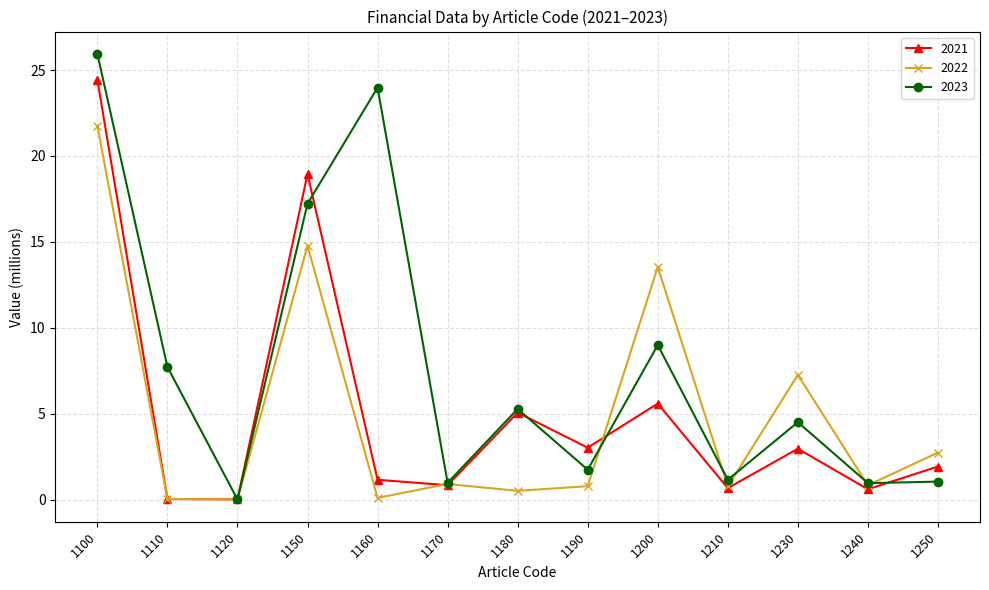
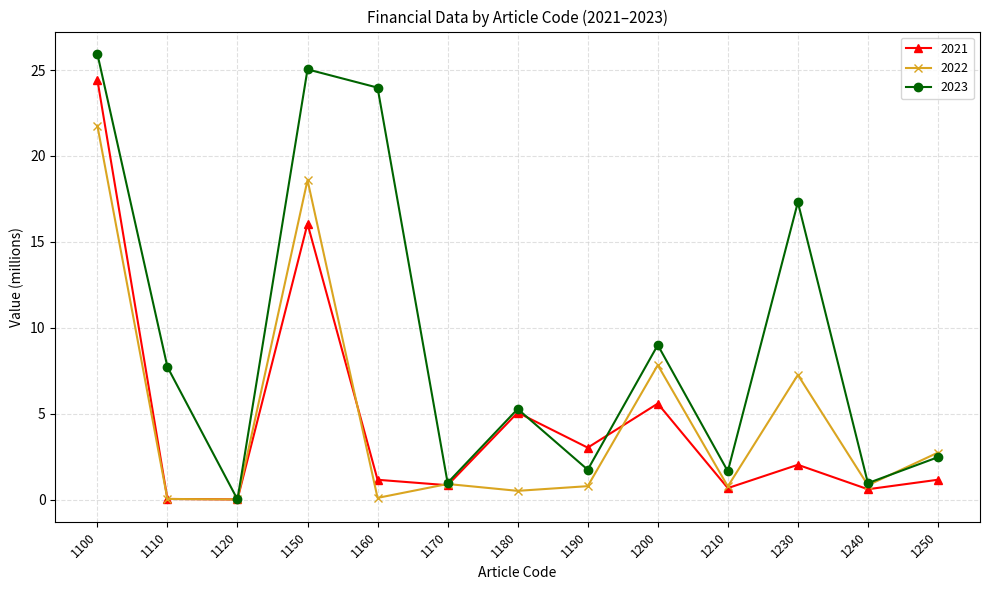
2021, 1150: 18.9 -> 16.1
2022, 1150: 14.8 -> 18.6
2023, 1150: 17.2 -> 25.0
2022, 1200: 13.5 -> 7.8
2023, 1210: 1.1 -> 1.6
2021, 1230: 3.0 -> 2.0
2023, 1230: 4.5 -> 17.3
2021, 1250: 1.9 -> 1.2
2023, 1250: 1.0 -> 2.5
